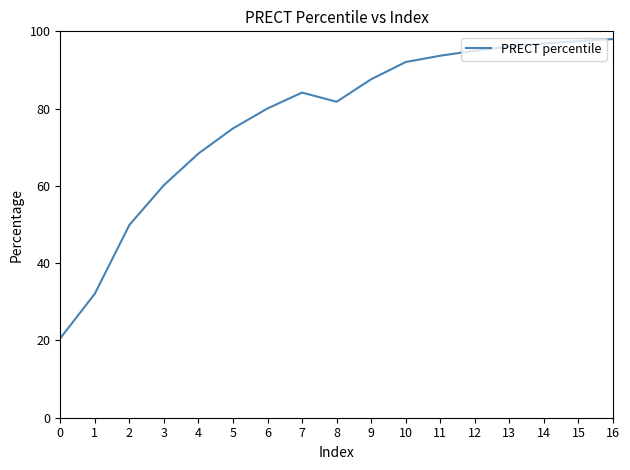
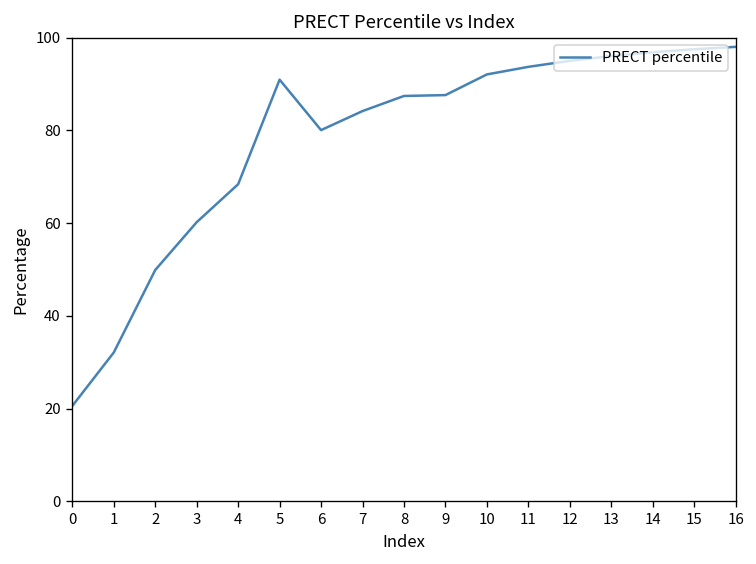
5: 75 -> 91
8: 82 -> 87
